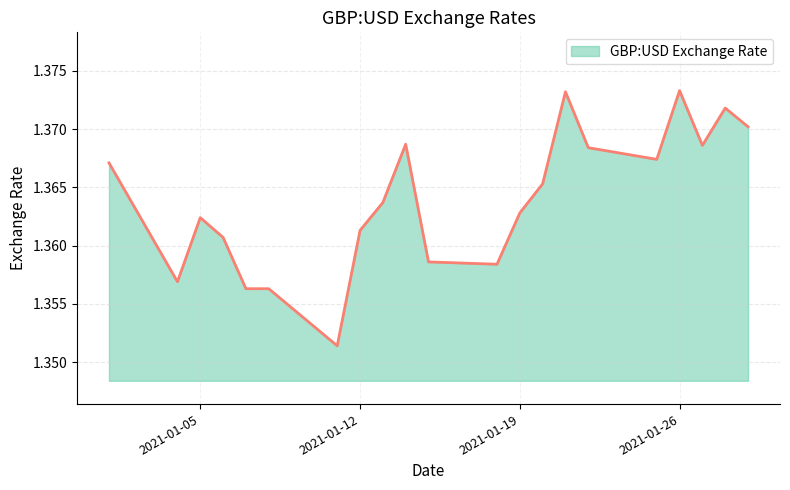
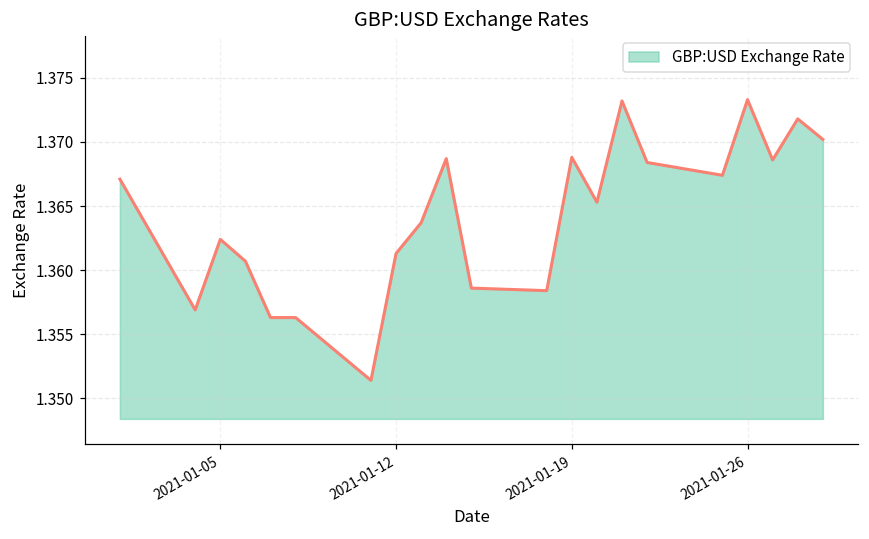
2021-01-19: 1.3628 -> 1.3688
